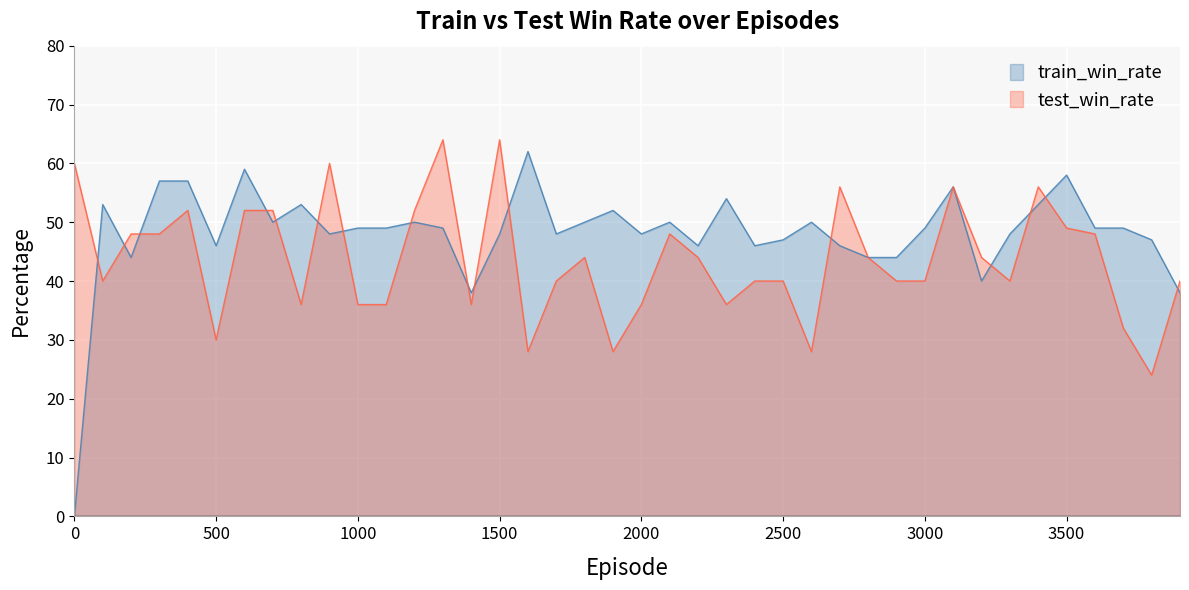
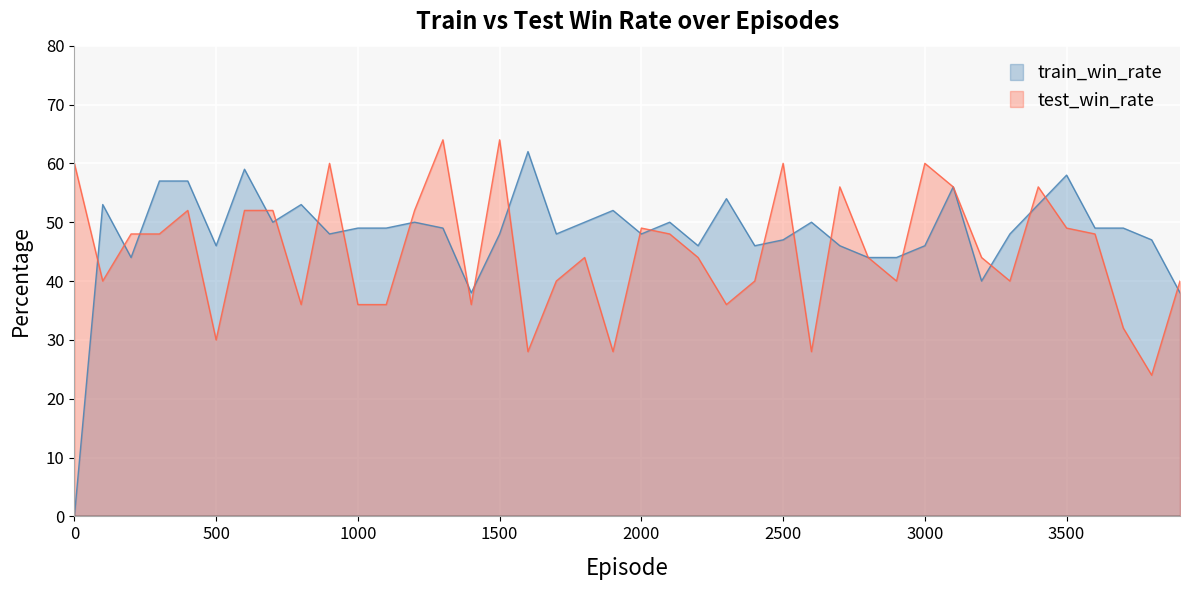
test_win_rate, 2000: 36 -> 49
test_win_rate, 2500: 40 -> 60
train_win_rate, 3000: 49 -> 46
test_win_rate, 3000: 40 -> 60
